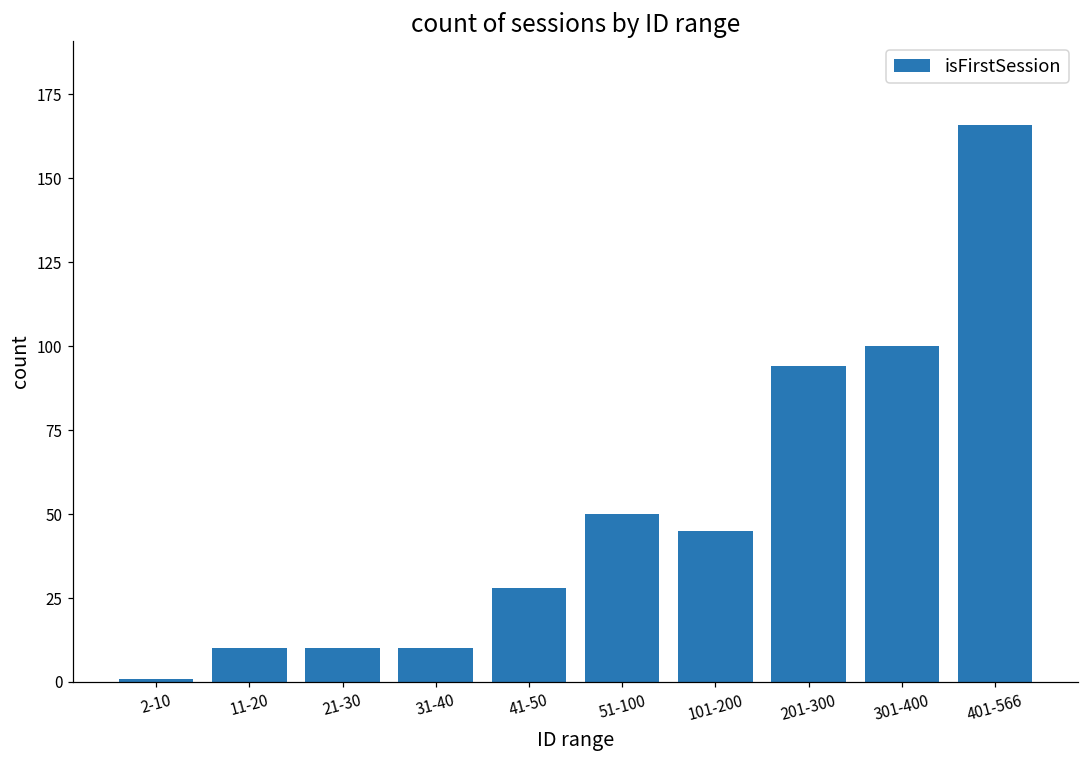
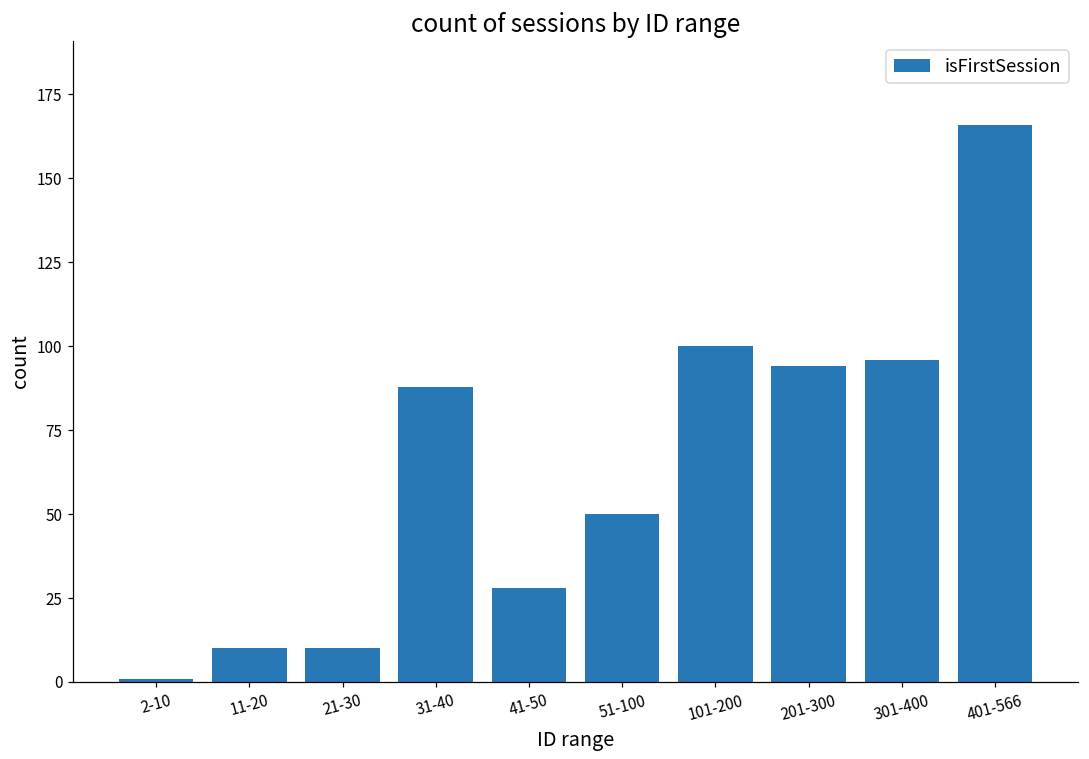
31-40: 10 -> 88
101-200: 45 -> 100
301-400: 100 -> 96
